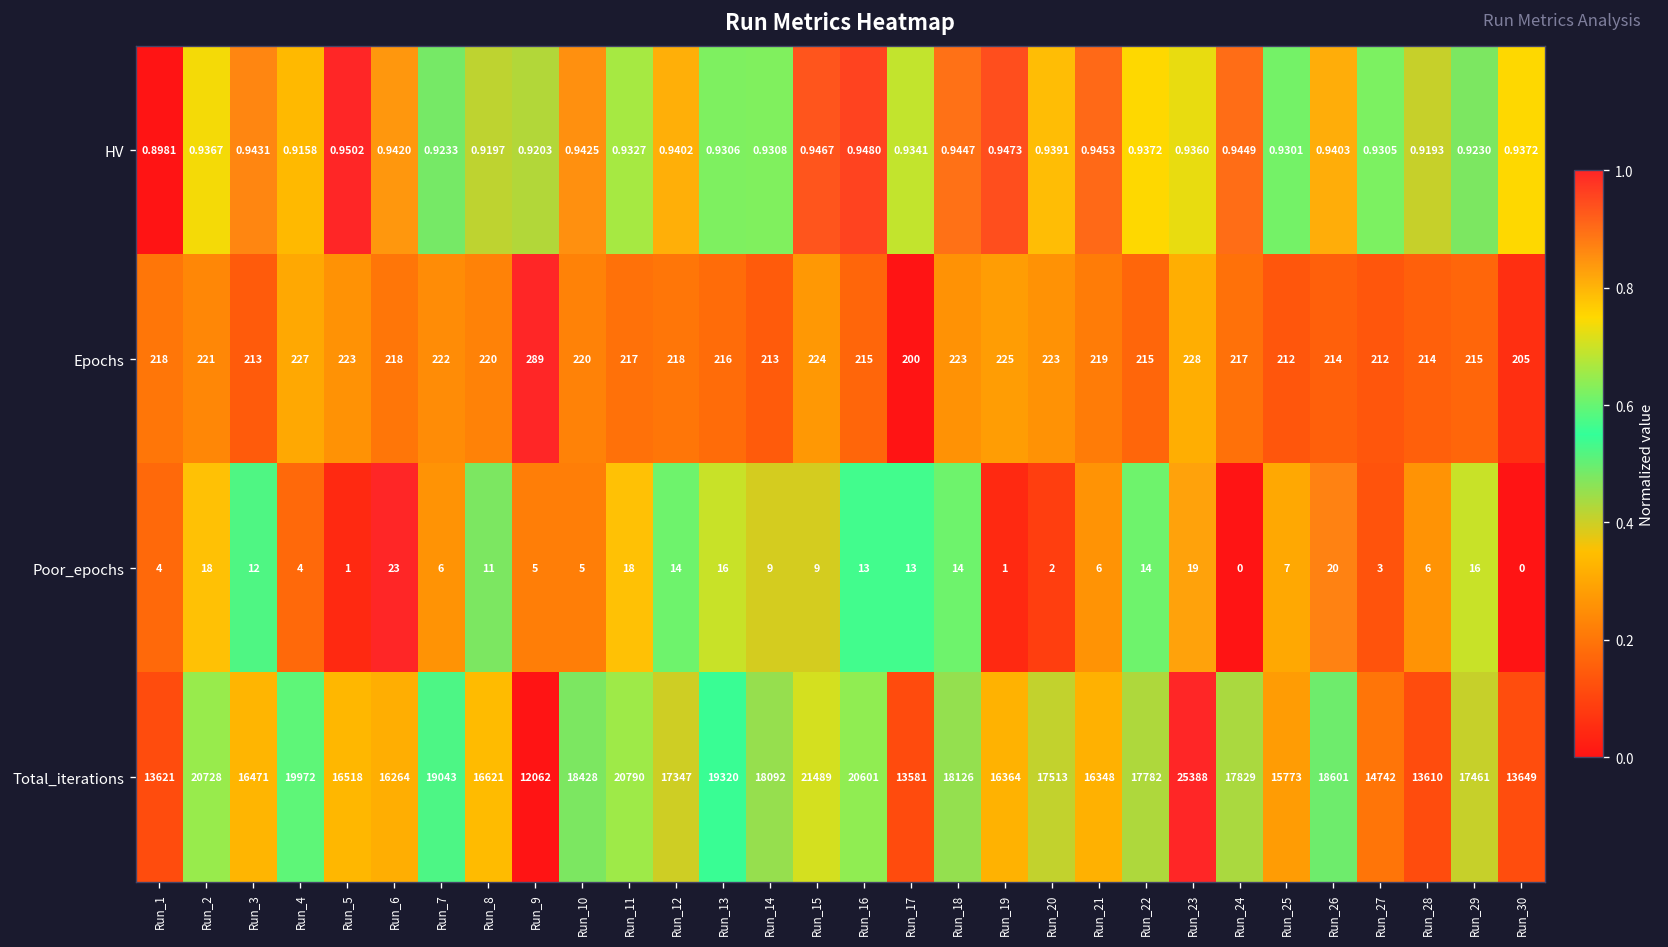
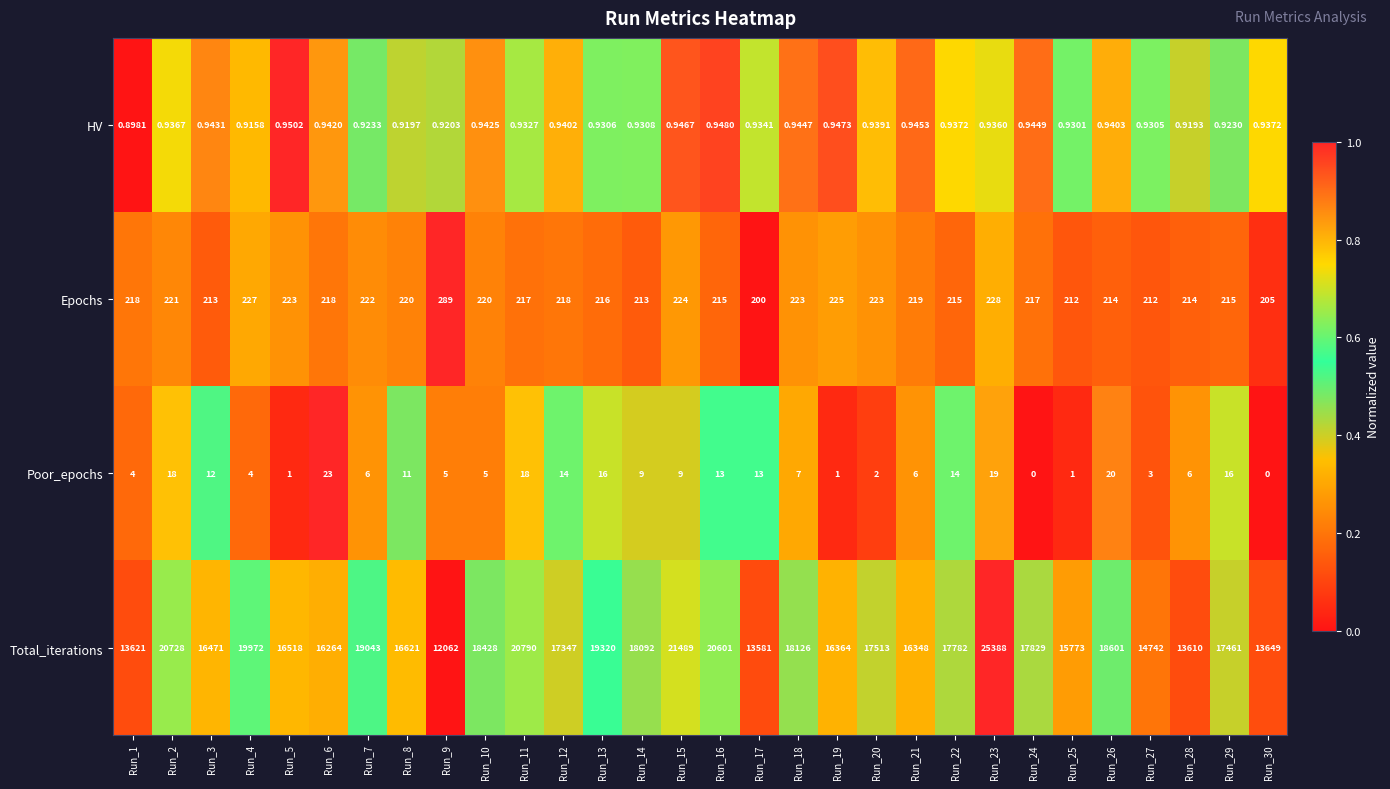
Poor_epochs, Run_18: 14 -> 7
Poor_epochs, Run_25: 7 -> 1
